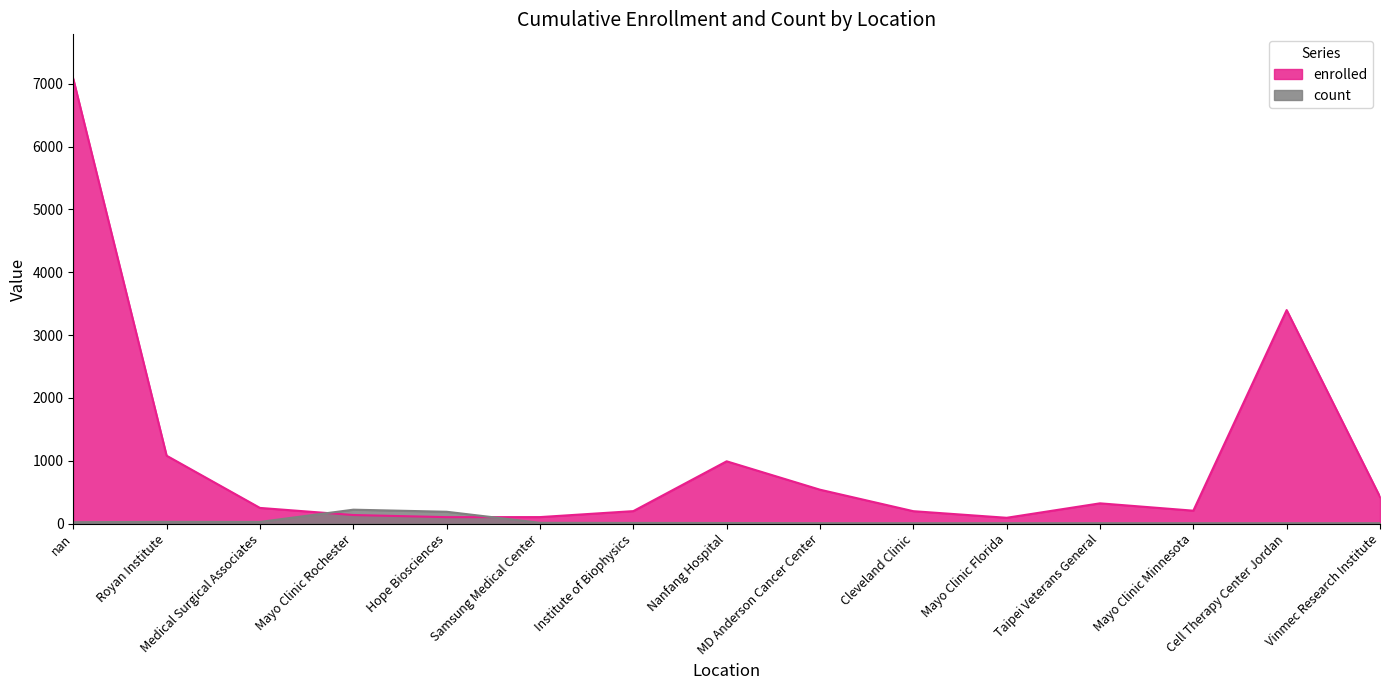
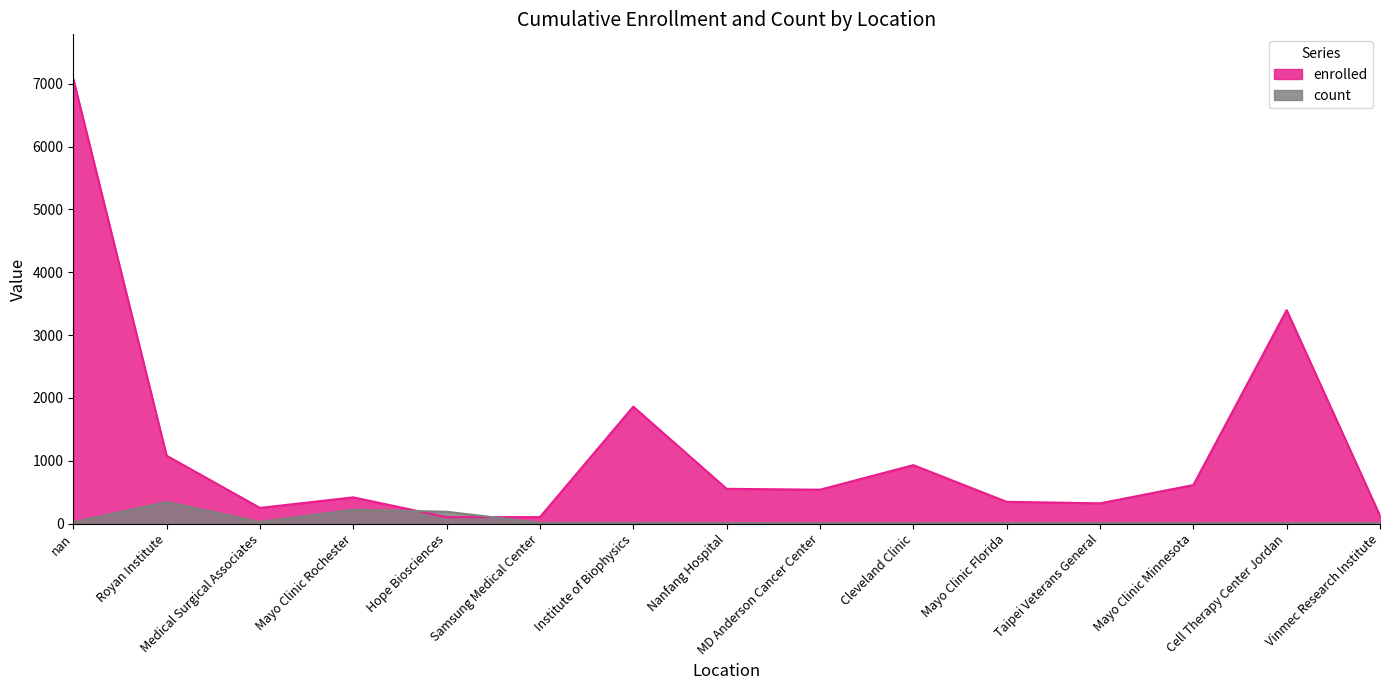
count, Royan Institute: 0 -> 300
enrolled, Mayo Clinic Rochester: 100 -> 400
enrolled, Institute of Biophysics: 200 -> 1900
enrolled, Nanfang Hospital: 1000 -> 600
enrolled, Cleveland Clinic: 200 -> 900
enrolled, Mayo Clinic Florida: 100 -> 300
enrolled, Mayo Clinic Minnesota: 200 -> 600
enrolled, Vinmec Research Institute: 400 -> 100
